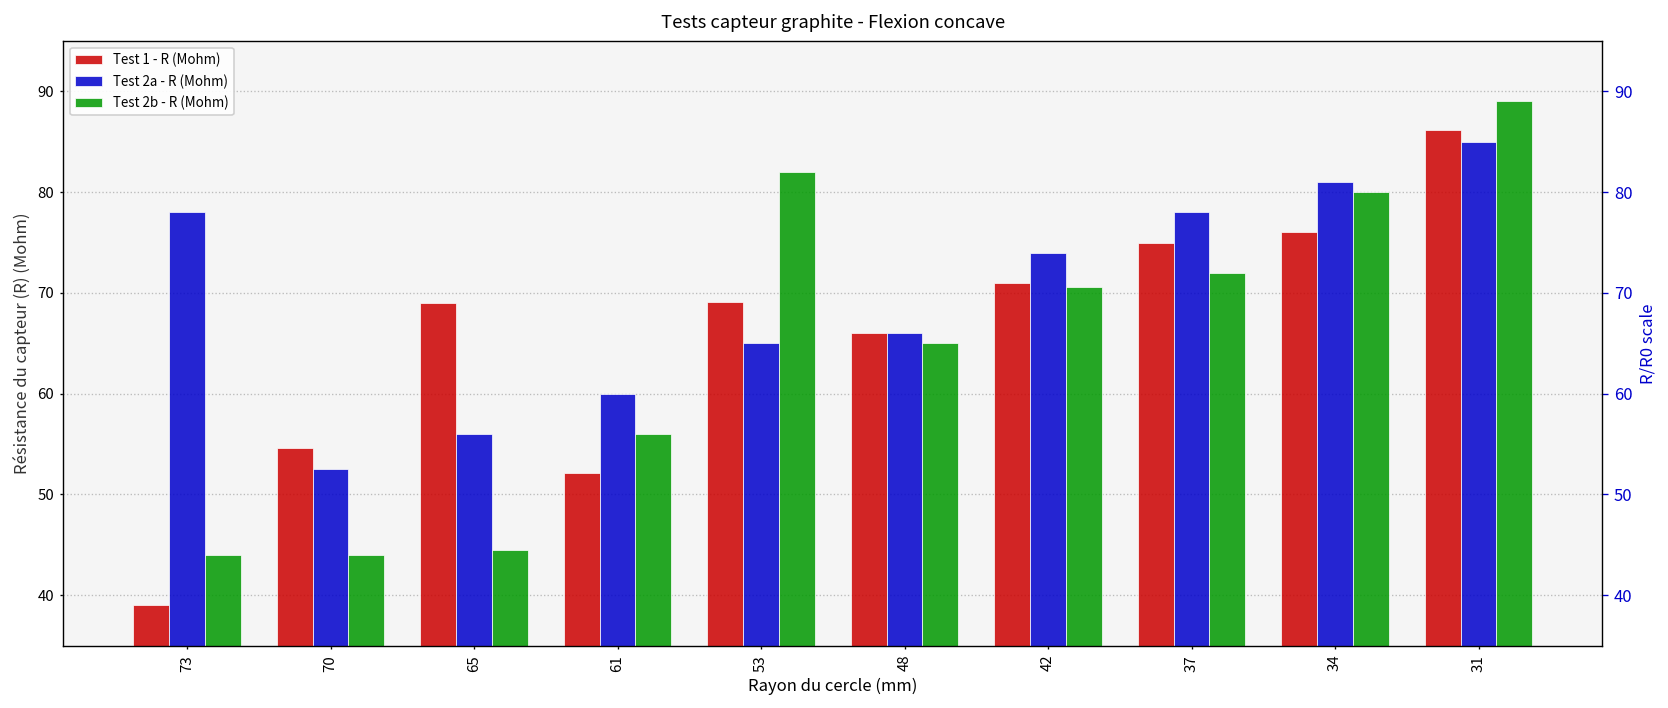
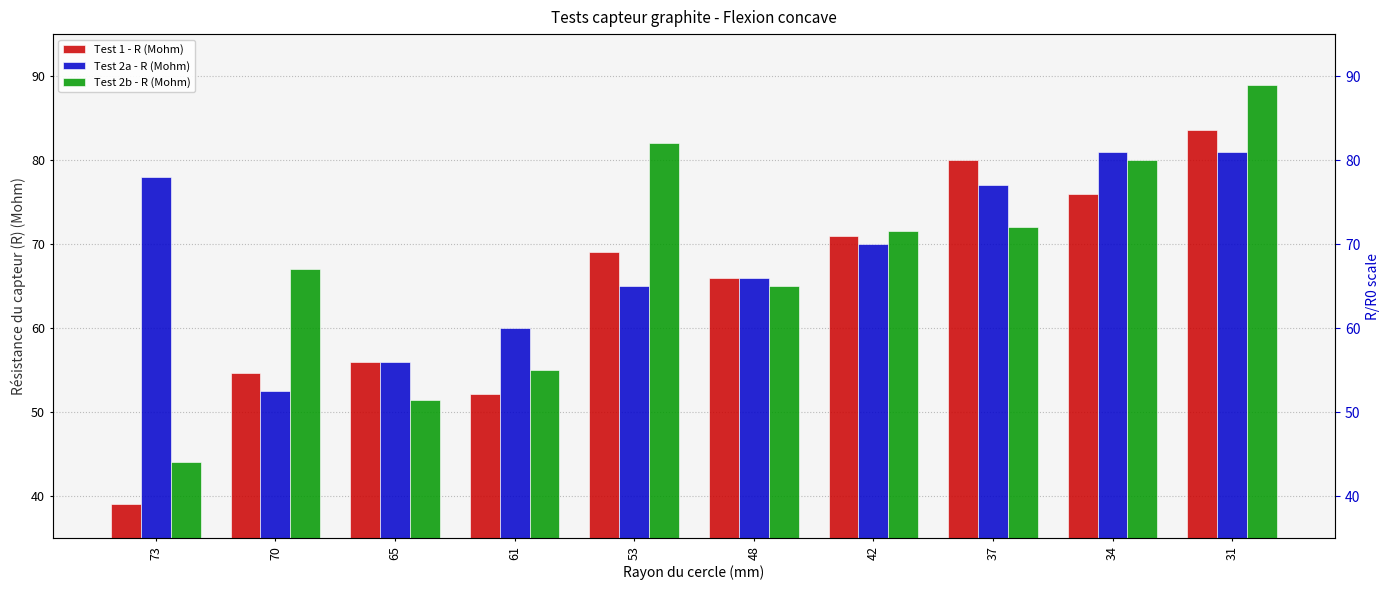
Test 2b - R (Mohm), 70: 44 -> 67
Test 1 - R (Mohm), 65: 69 -> 56
Test 2b - R (Mohm), 65: 45 -> 51
Test 2b - R (Mohm), 61: 56 -> 55
Test 2a - R (Mohm), 42: 74 -> 70
Test 2b - R (Mohm), 42: 71 -> 72
Test 1 - R (Mohm), 37: 75 -> 80
Test 2a - R (Mohm), 37: 78 -> 77
Test 1 - R (Mohm), 31: 86 -> 84
Test 2a - R (Mohm), 31: 85 -> 81
